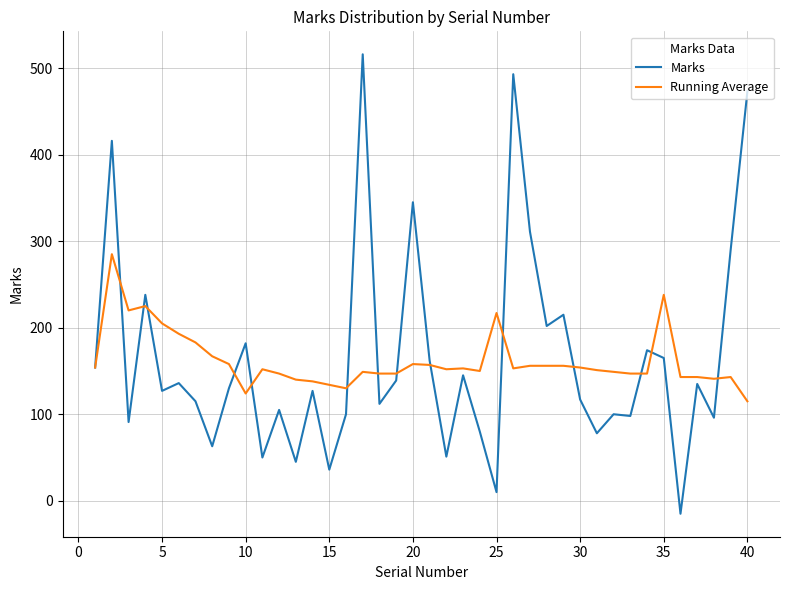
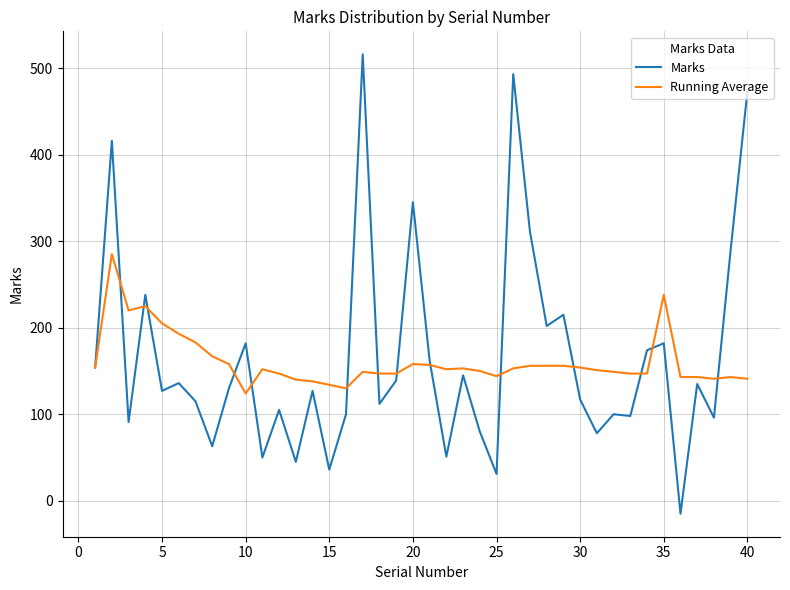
Marks, 25: 10 -> 30
Running Average, 25: 220 -> 140
Marks, 35: 170 -> 180
Running Average, 40: 120 -> 140
